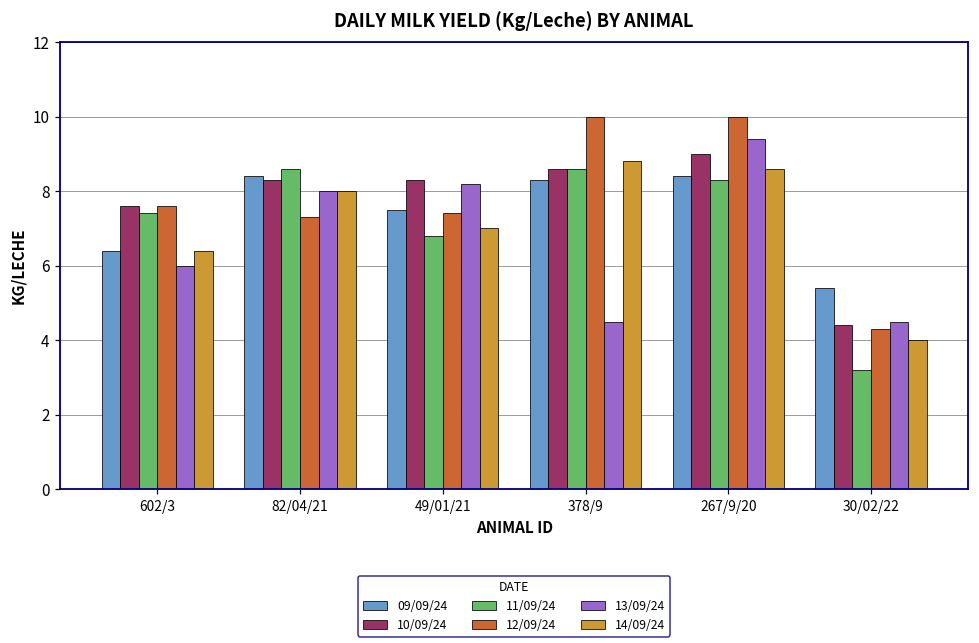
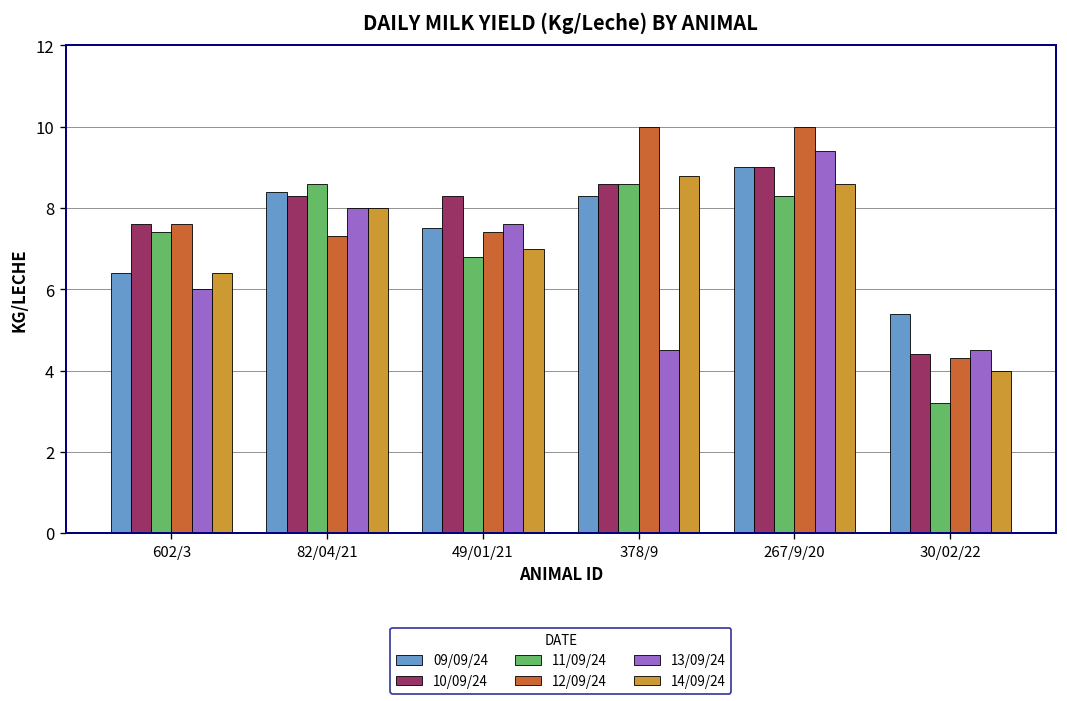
13/09/24, 49/01/21: 8.2 -> 7.6
09/09/24, 267/9/20: 8.4 -> 9.0
